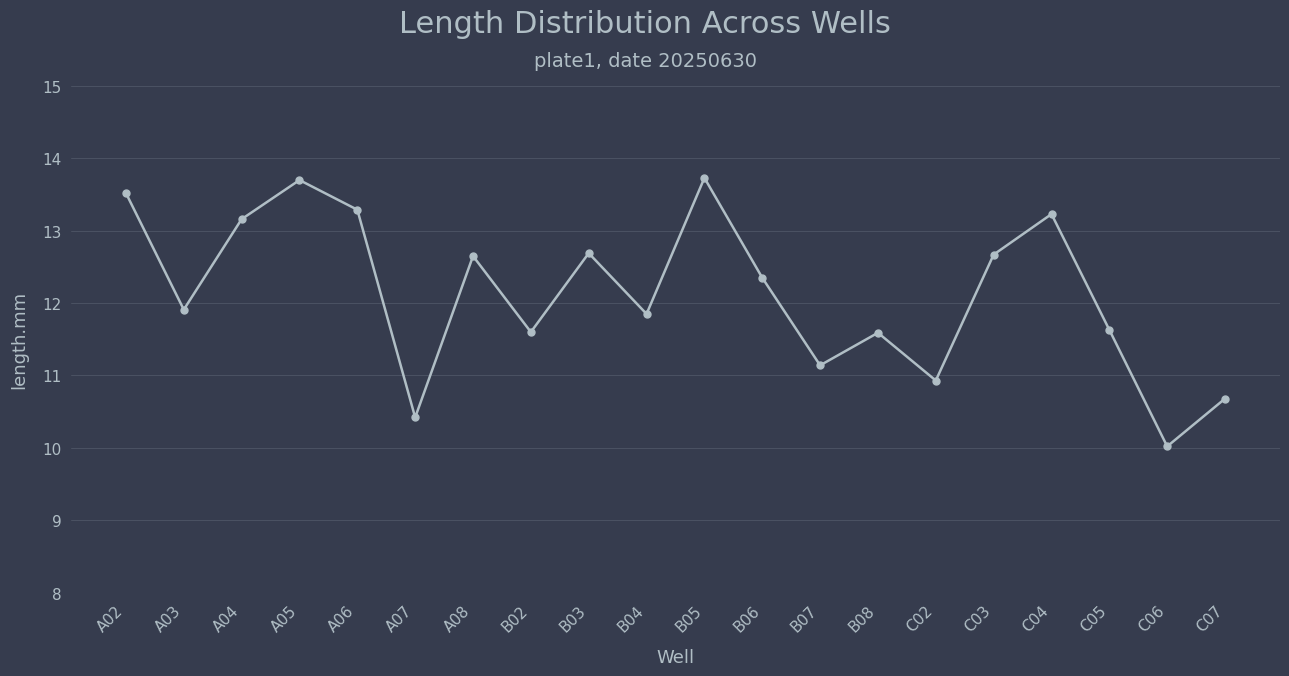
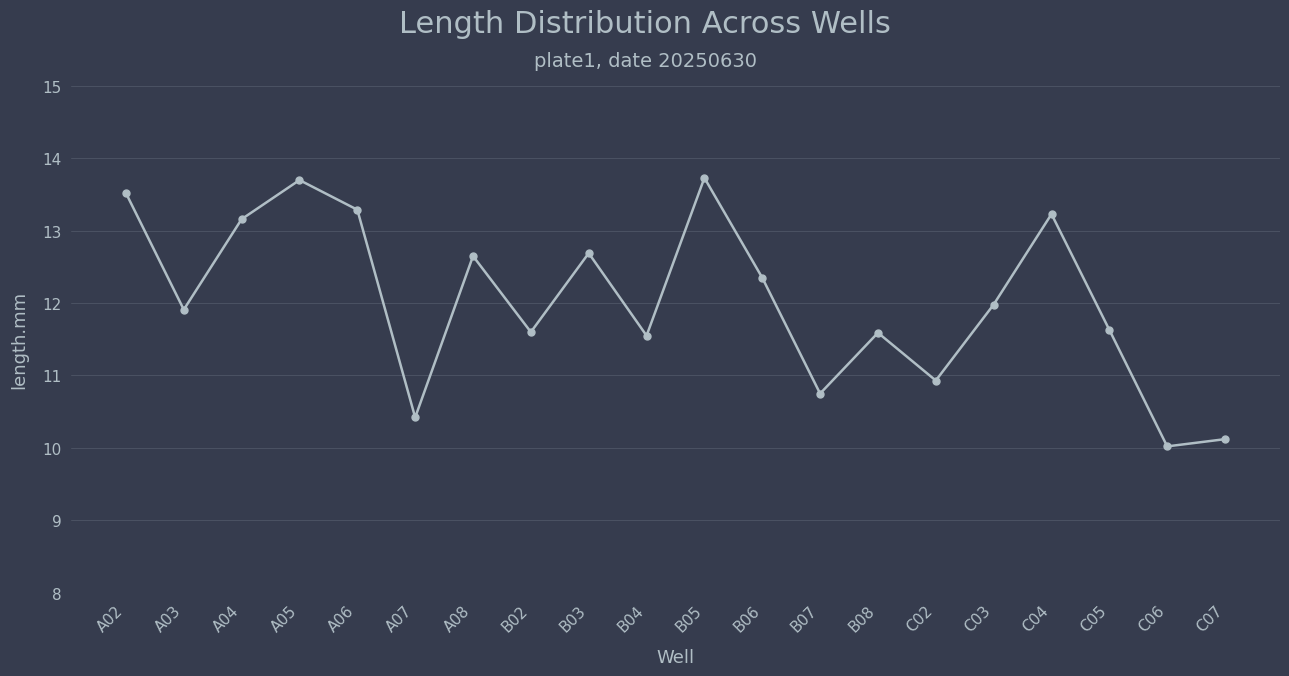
B04: 11.9 -> 11.6
B07: 11.1 -> 10.8
C03: 12.7 -> 12.0
C07: 10.7 -> 10.1
